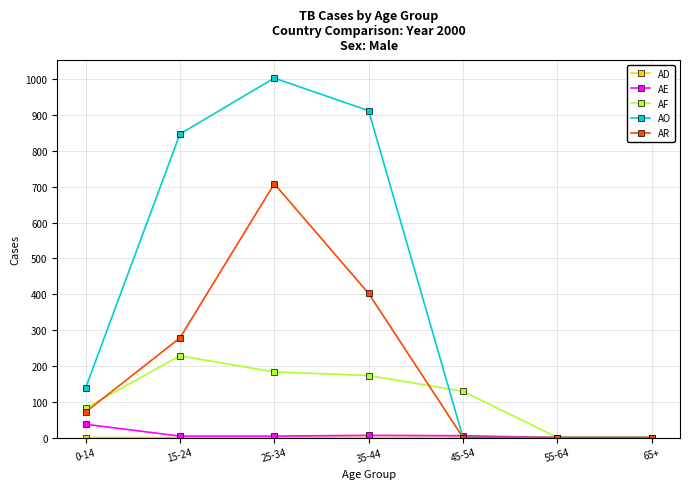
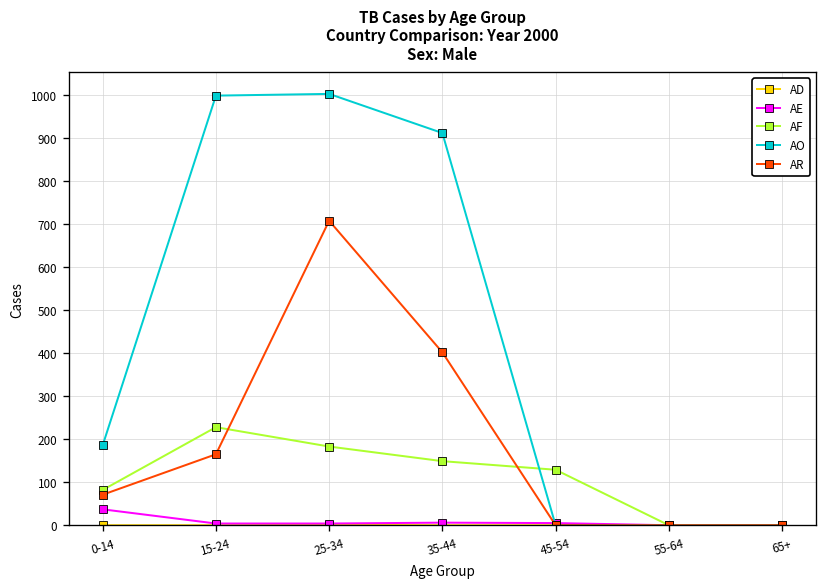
AO, 0-14: 140 -> 190
AO, 15-24: 850 -> 1000
AR, 15-24: 280 -> 170
AF, 35-44: 170 -> 150
